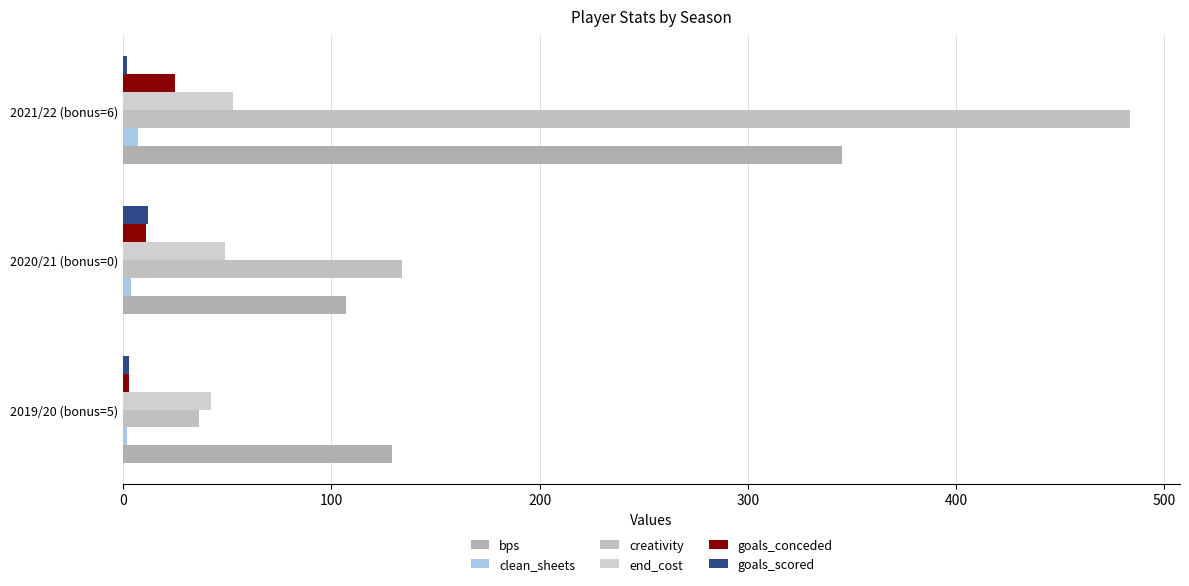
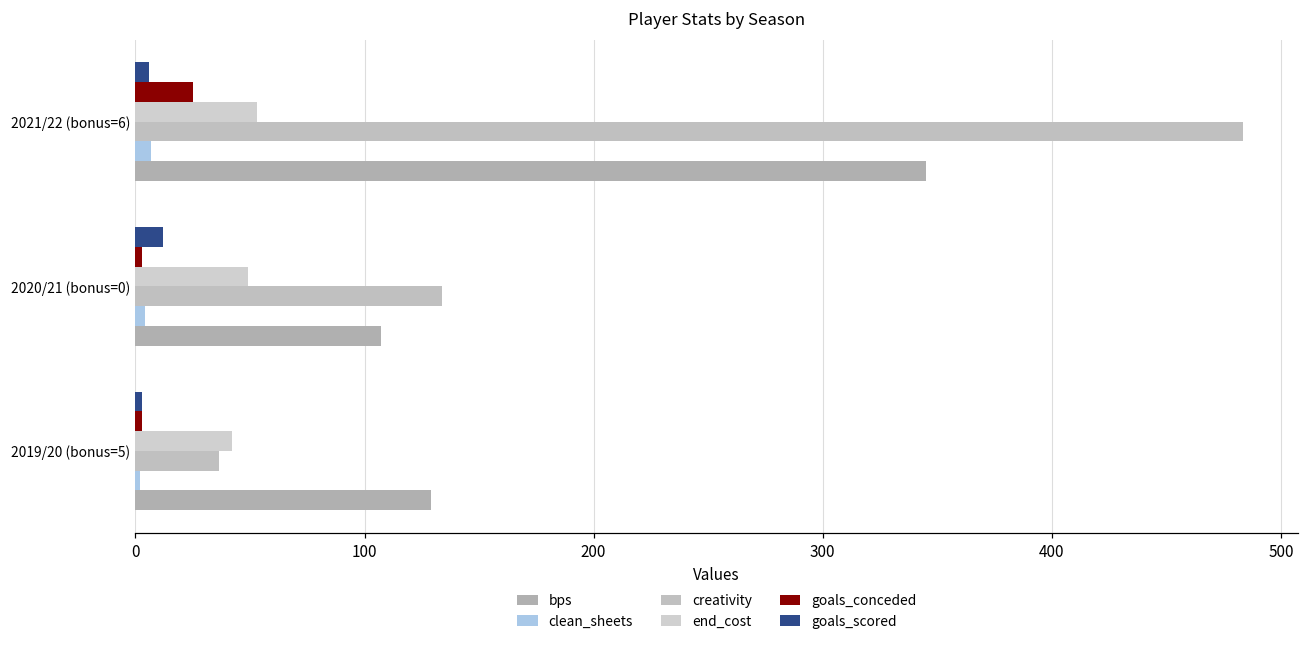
goals_scored, 2021/22 (bonus=6): 2 -> 6
goals_conceded, 2020/21 (bonus=0): 11 -> 3
